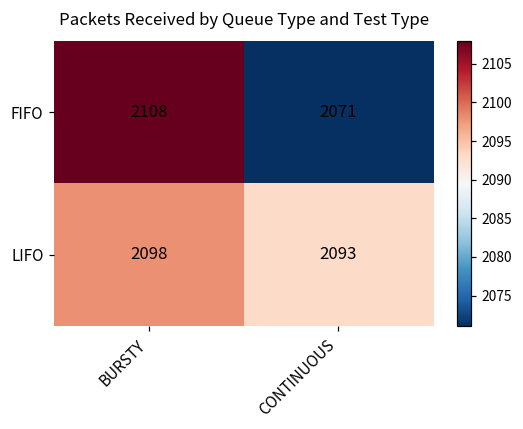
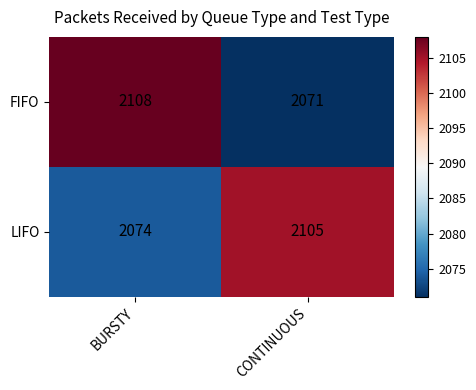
LIFO, BURSTY: 2098 -> 2074
LIFO, CONTINUOUS: 2093 -> 2105
